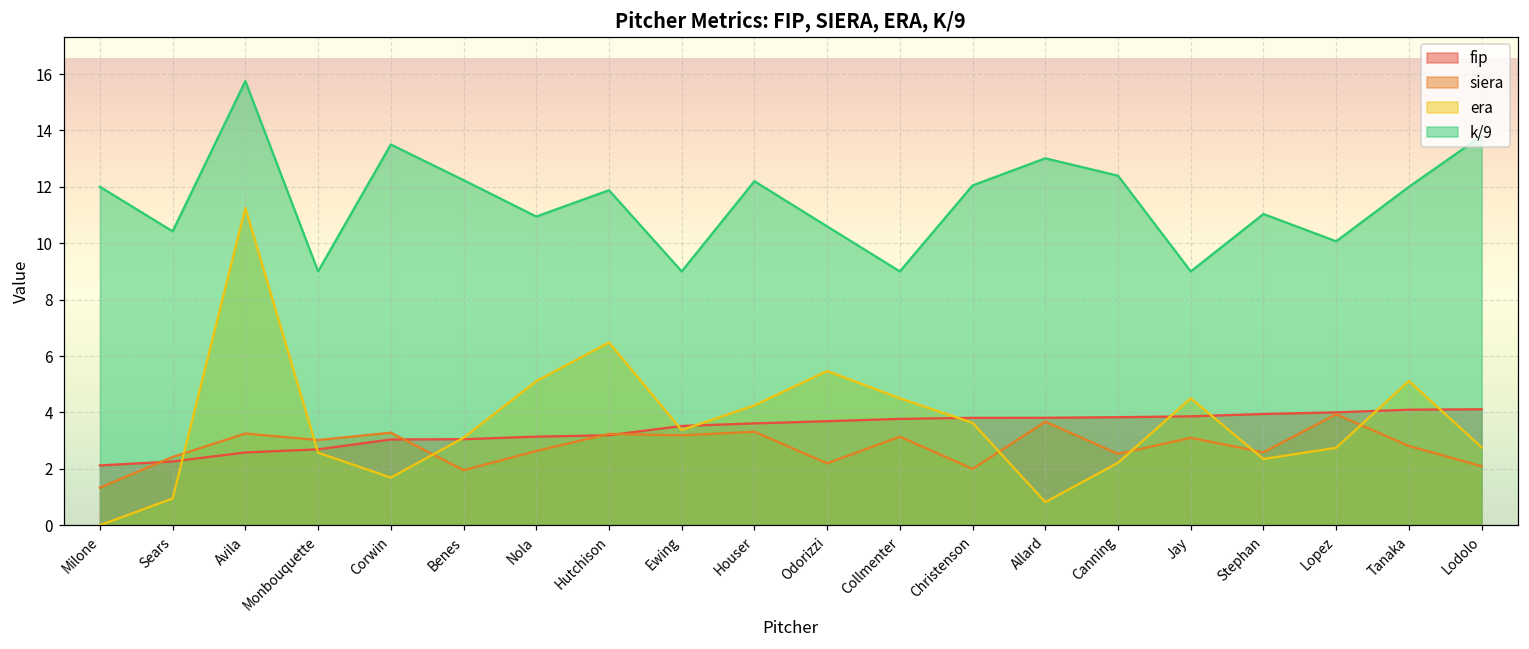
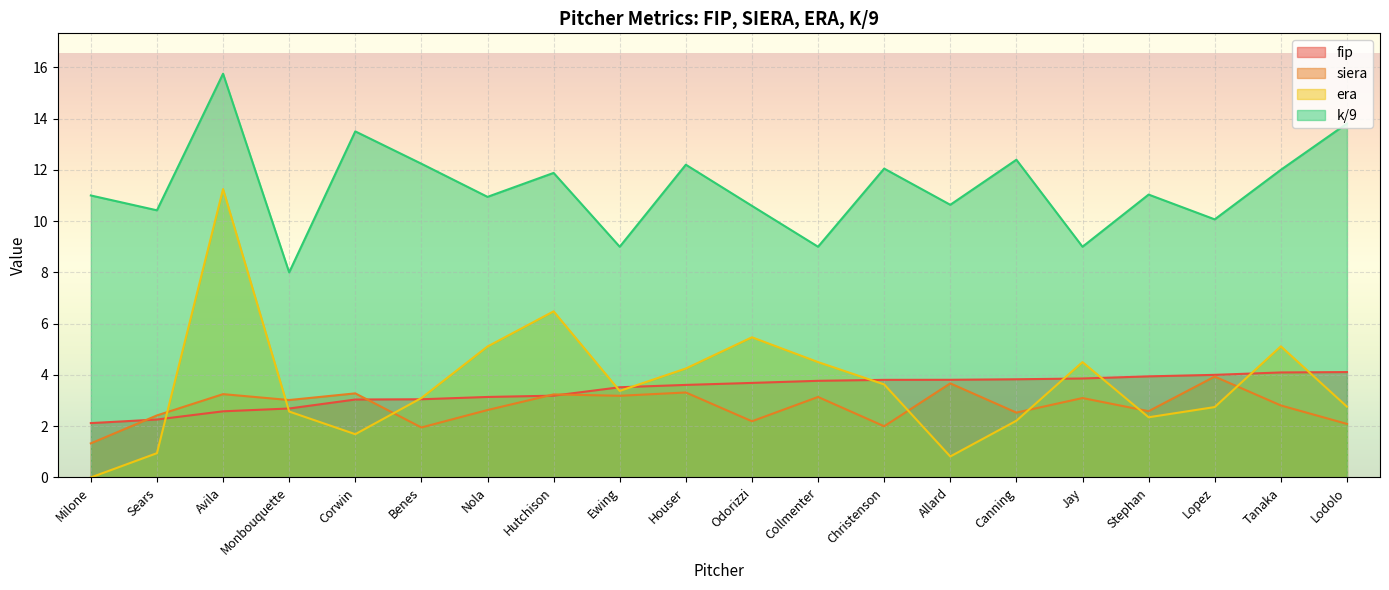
k/9, Milone: 12 -> 11
k/9, Monbouquette: 9 -> 8
k/9, Allard: 13.0 -> 10.6
